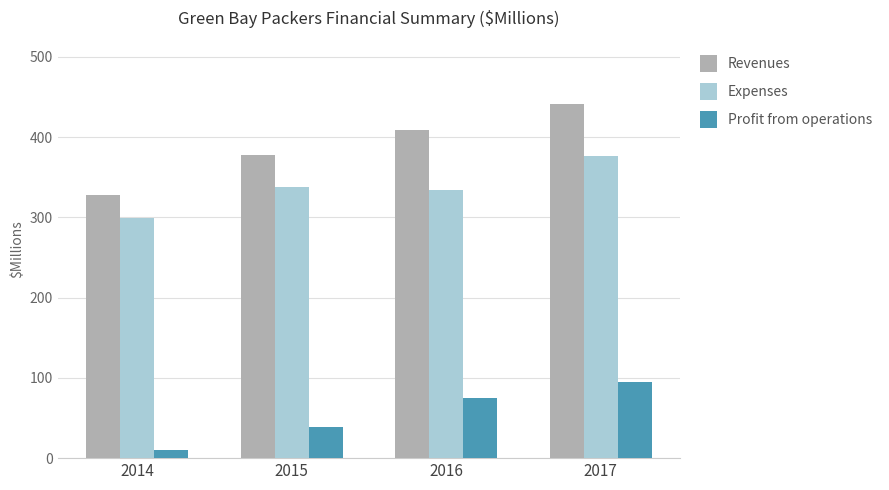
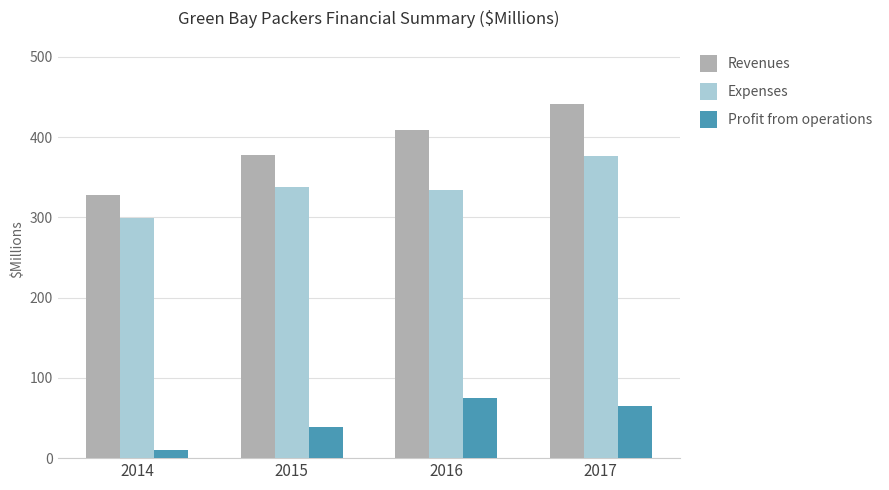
Profit from operations, 2017: 90 -> 70
